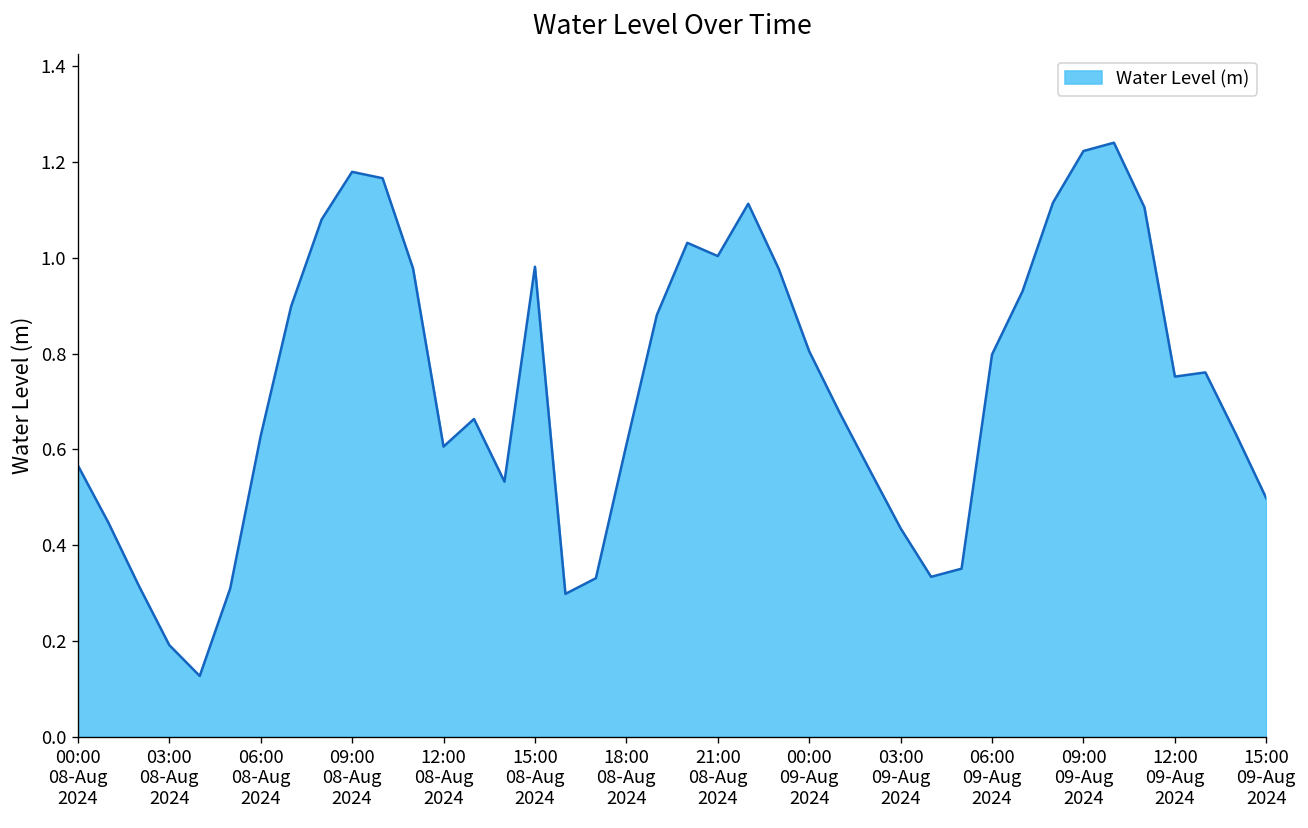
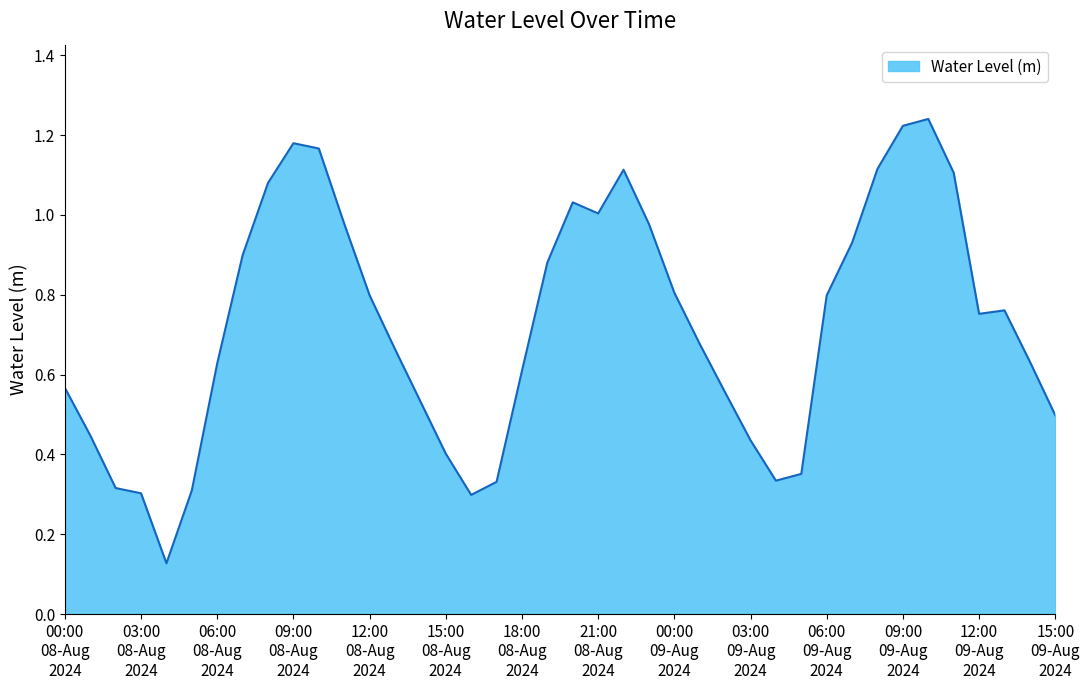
03:00 08-Aug 2024: 0.19 -> 0.30
12:00 08-Aug 2024: 0.61 -> 0.80
15:00 08-Aug 2024: 0.98 -> 0.40
